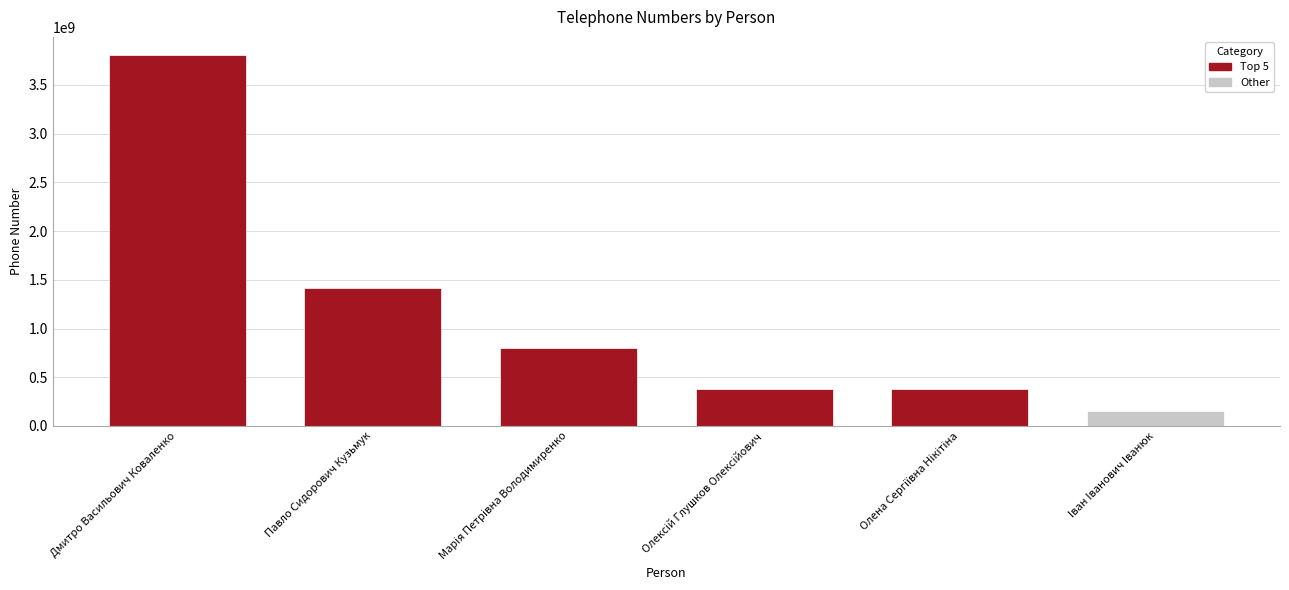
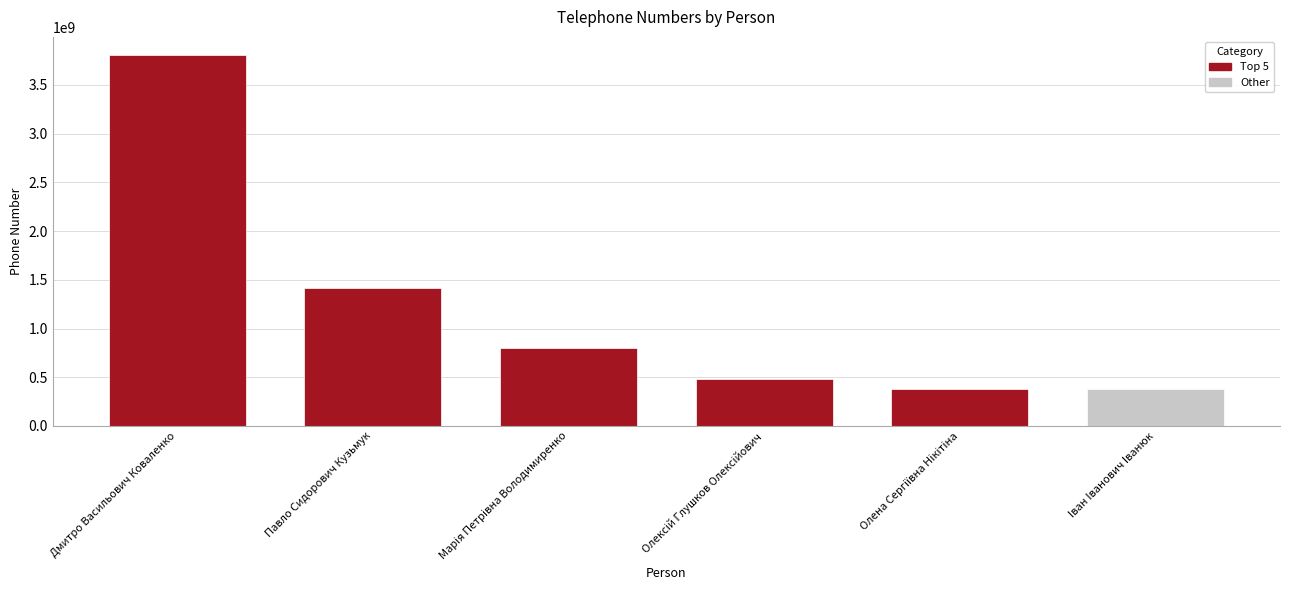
Олексій Глушков Олексійович: 400000000 -> 500000000
Іван Іванович Іванюк: 100000000 -> 400000000
